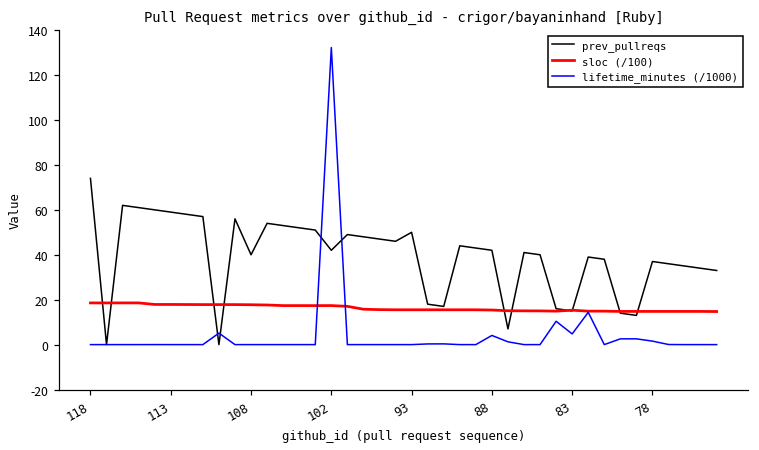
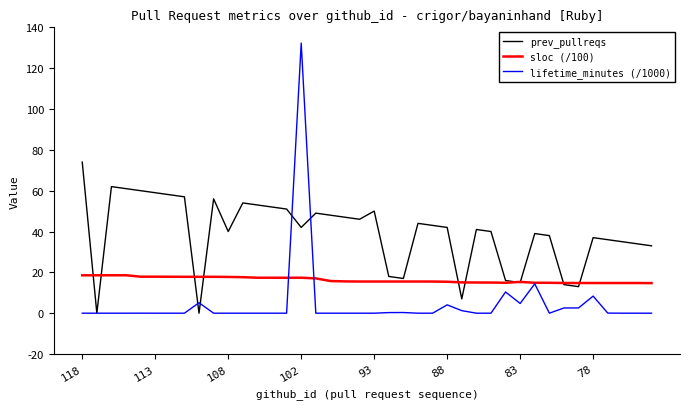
lifetime_minutes (/1000), 78: 2 -> 8
